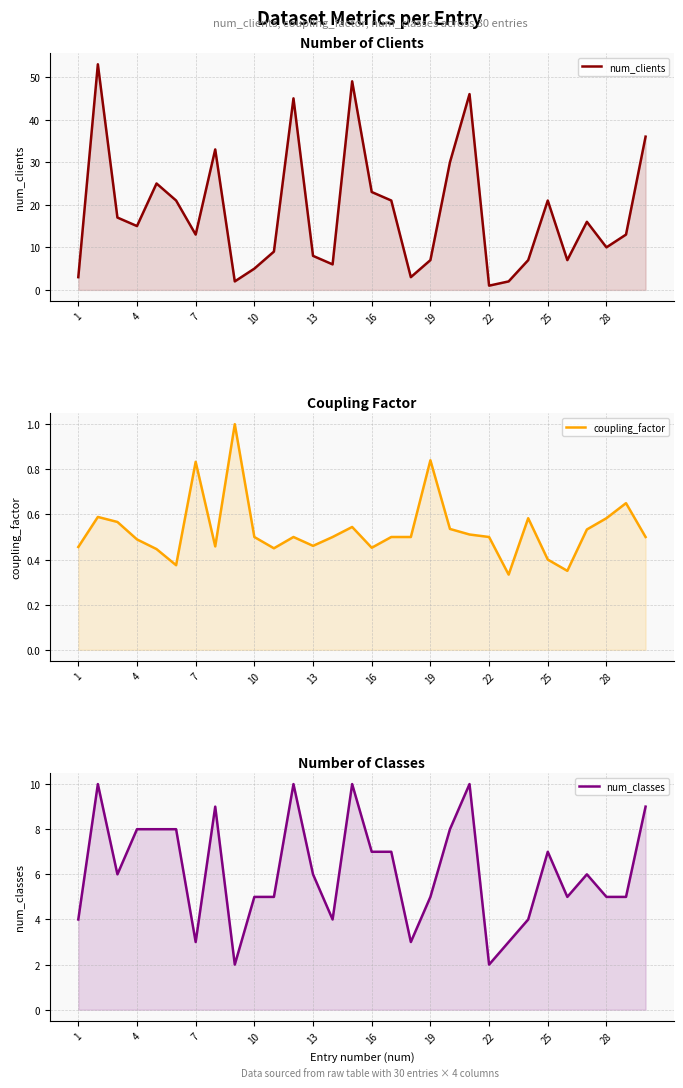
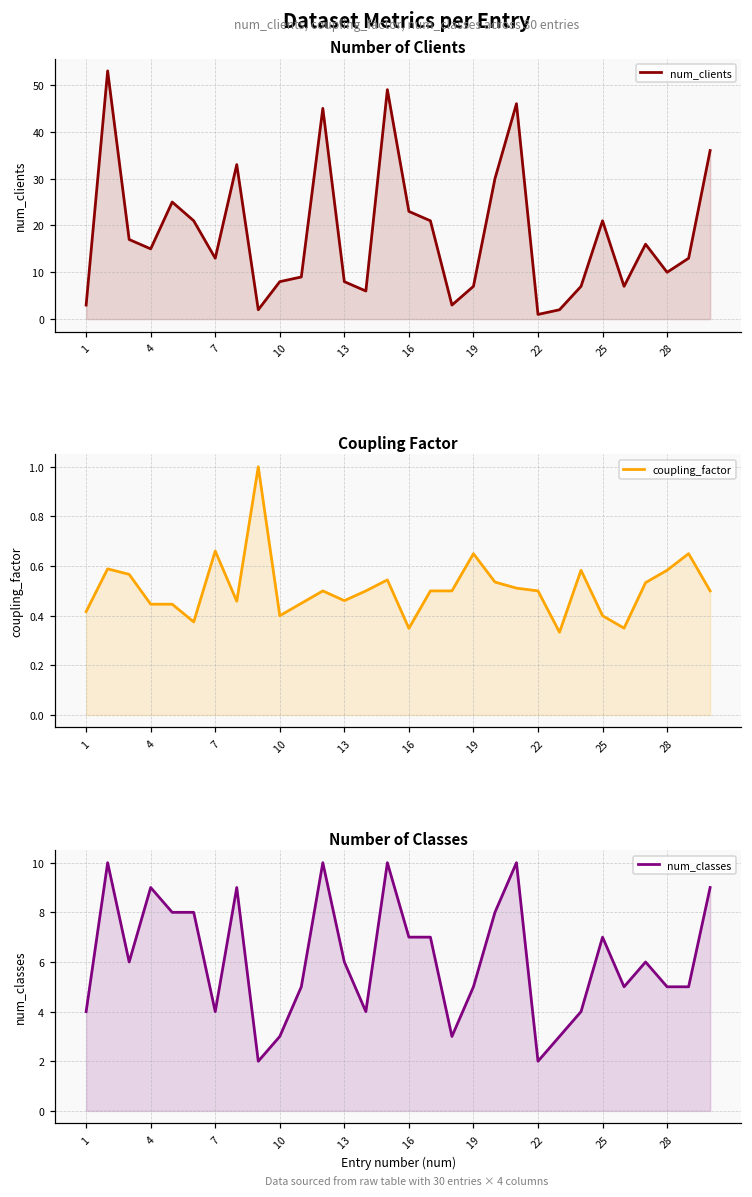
Number of Clients, 10: 5 -> 8
Coupling Factor, 1: 0.46 -> 0.42
Coupling Factor, 4: 0.49 -> 0.45
Coupling Factor, 7: 0.83 -> 0.66
Coupling Factor, 10: 0.5 -> 0.4
Coupling Factor, 16: 0.45 -> 0.35
Coupling Factor, 19: 0.84 -> 0.65
Number of Classes, 4: 8 -> 9
Number of Classes, 7: 3 -> 4
Number of Classes, 10: 5 -> 3
